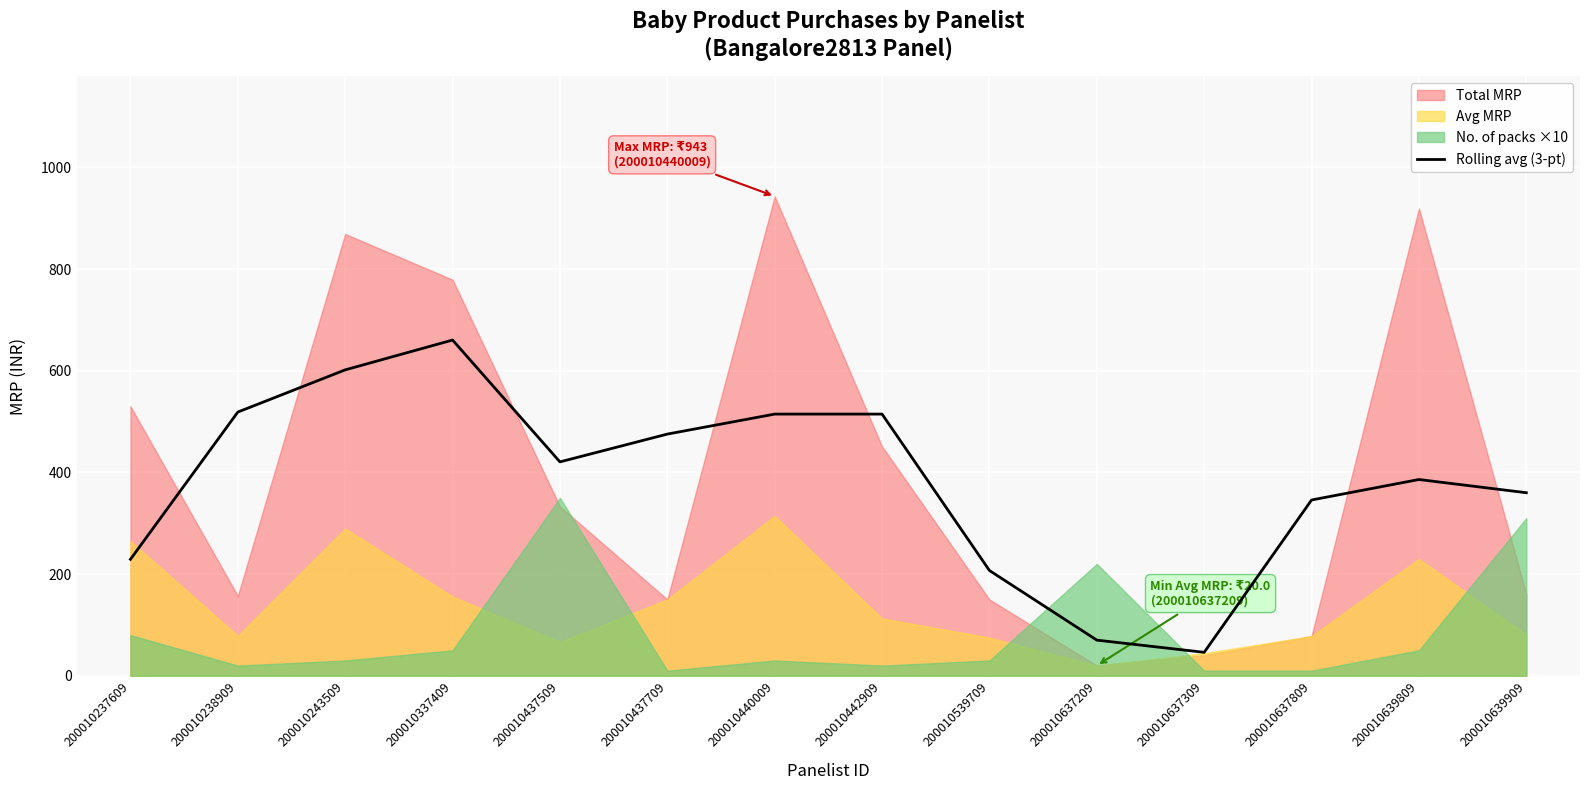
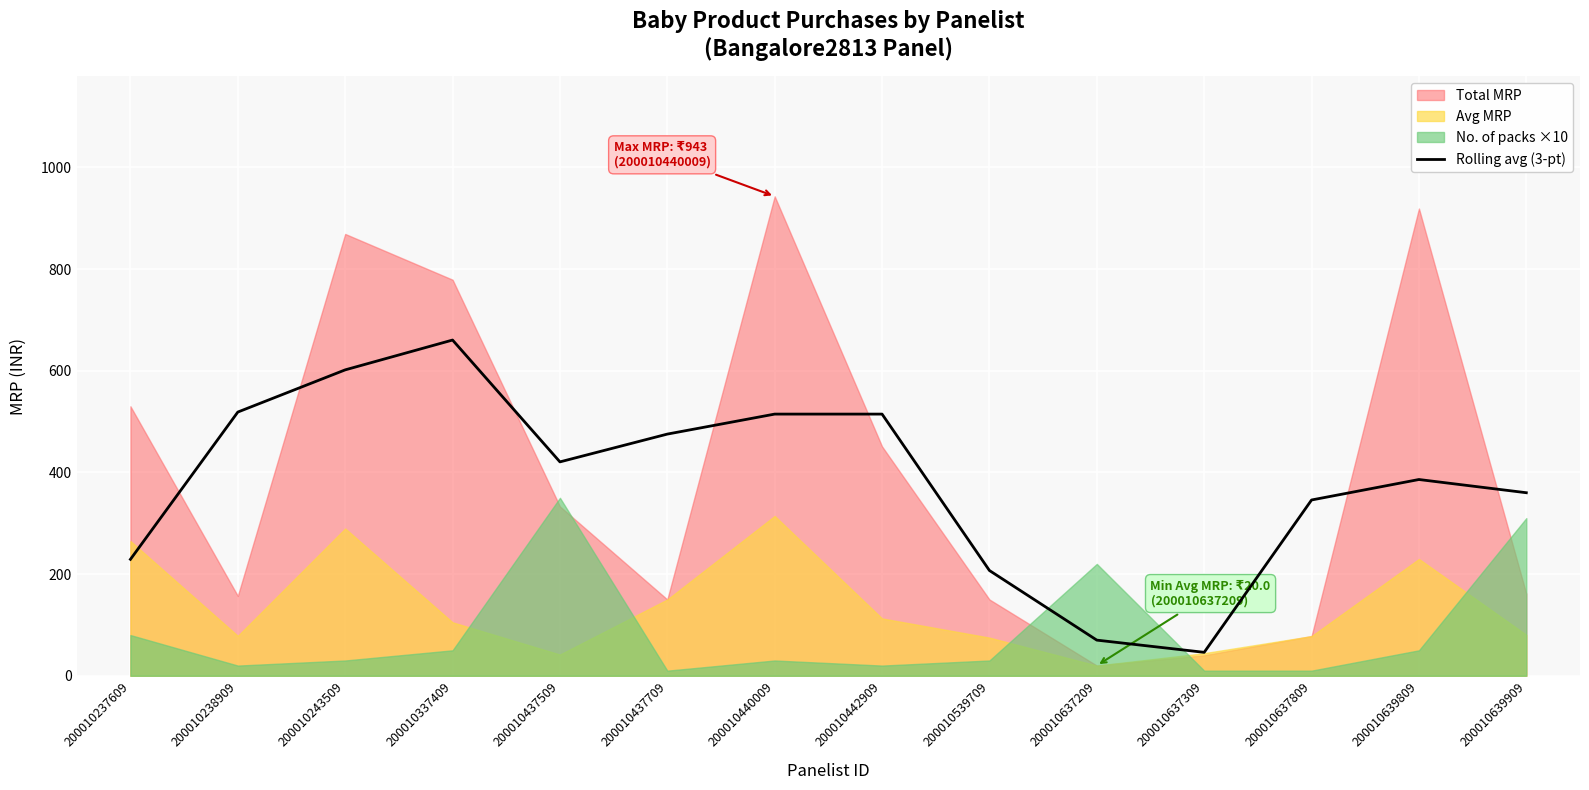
Avg MRP, 200010337409: 160 -> 110
Avg MRP, 200010437509: 70 -> 40
